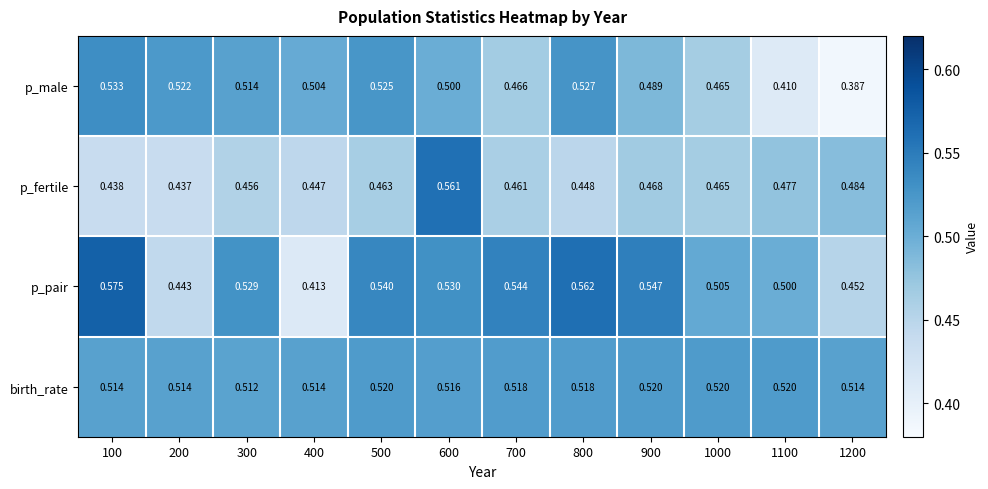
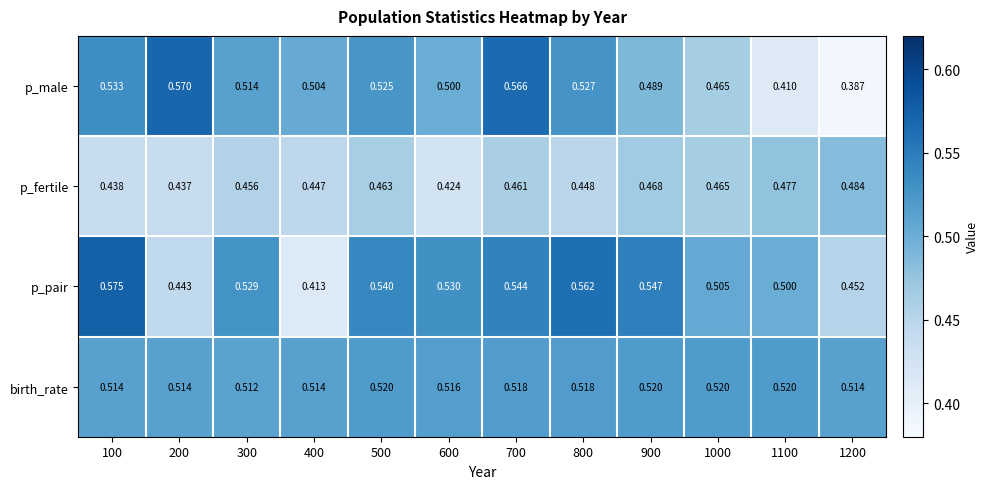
p_male, 200: 0.522 -> 0.570
p_male, 700: 0.466 -> 0.566
p_fertile, 600: 0.561 -> 0.424
